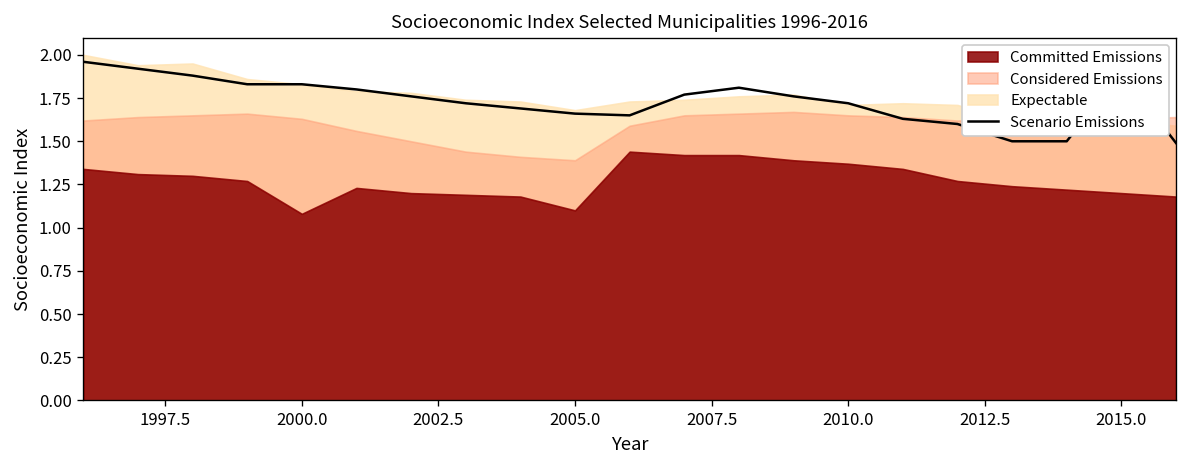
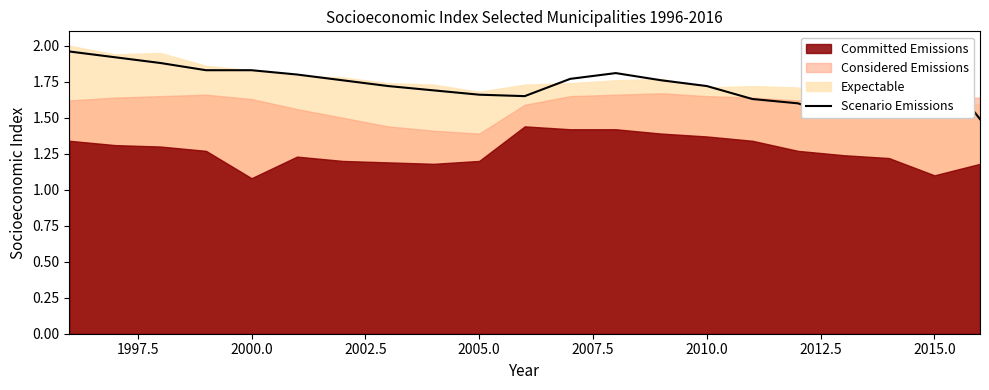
Committed Emissions, 2005.0: 1.1 -> 1.2
Committed Emissions, 2015.0: 1.2 -> 1.1
